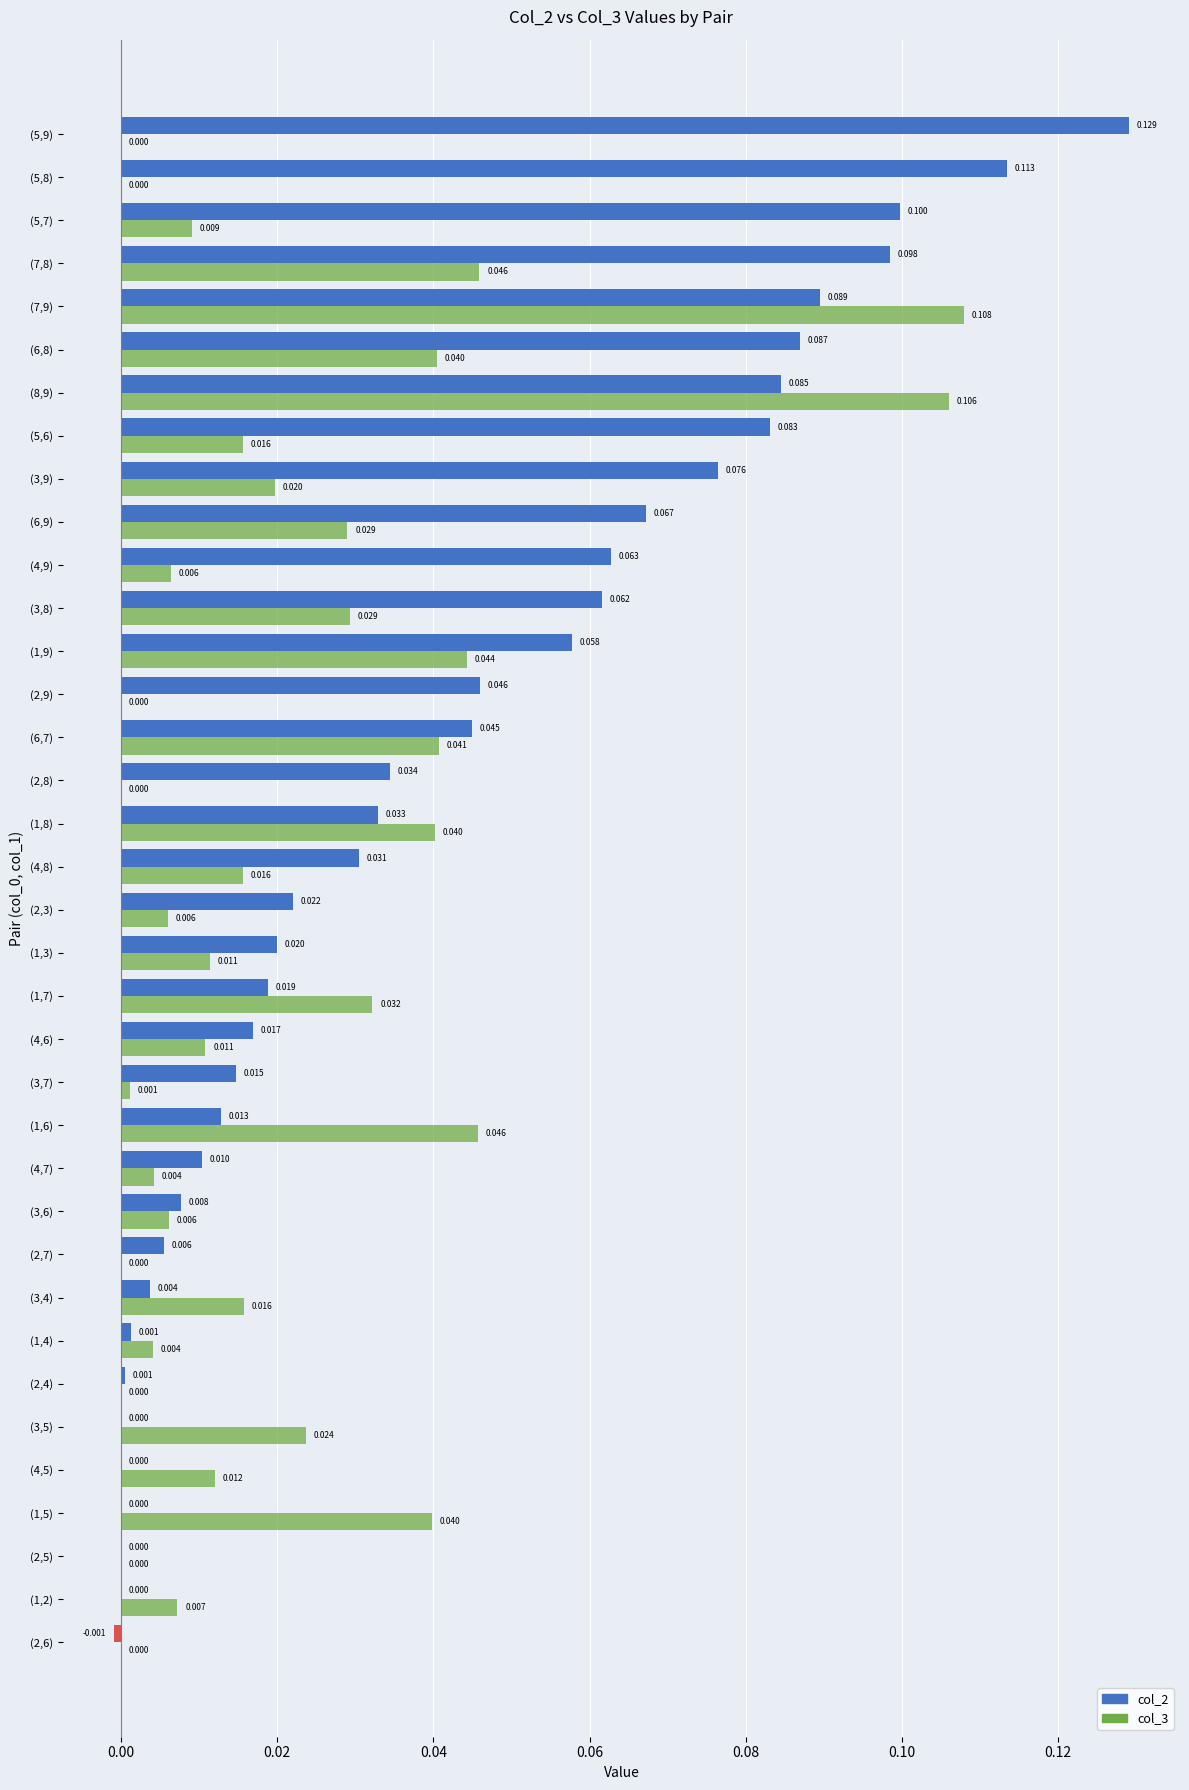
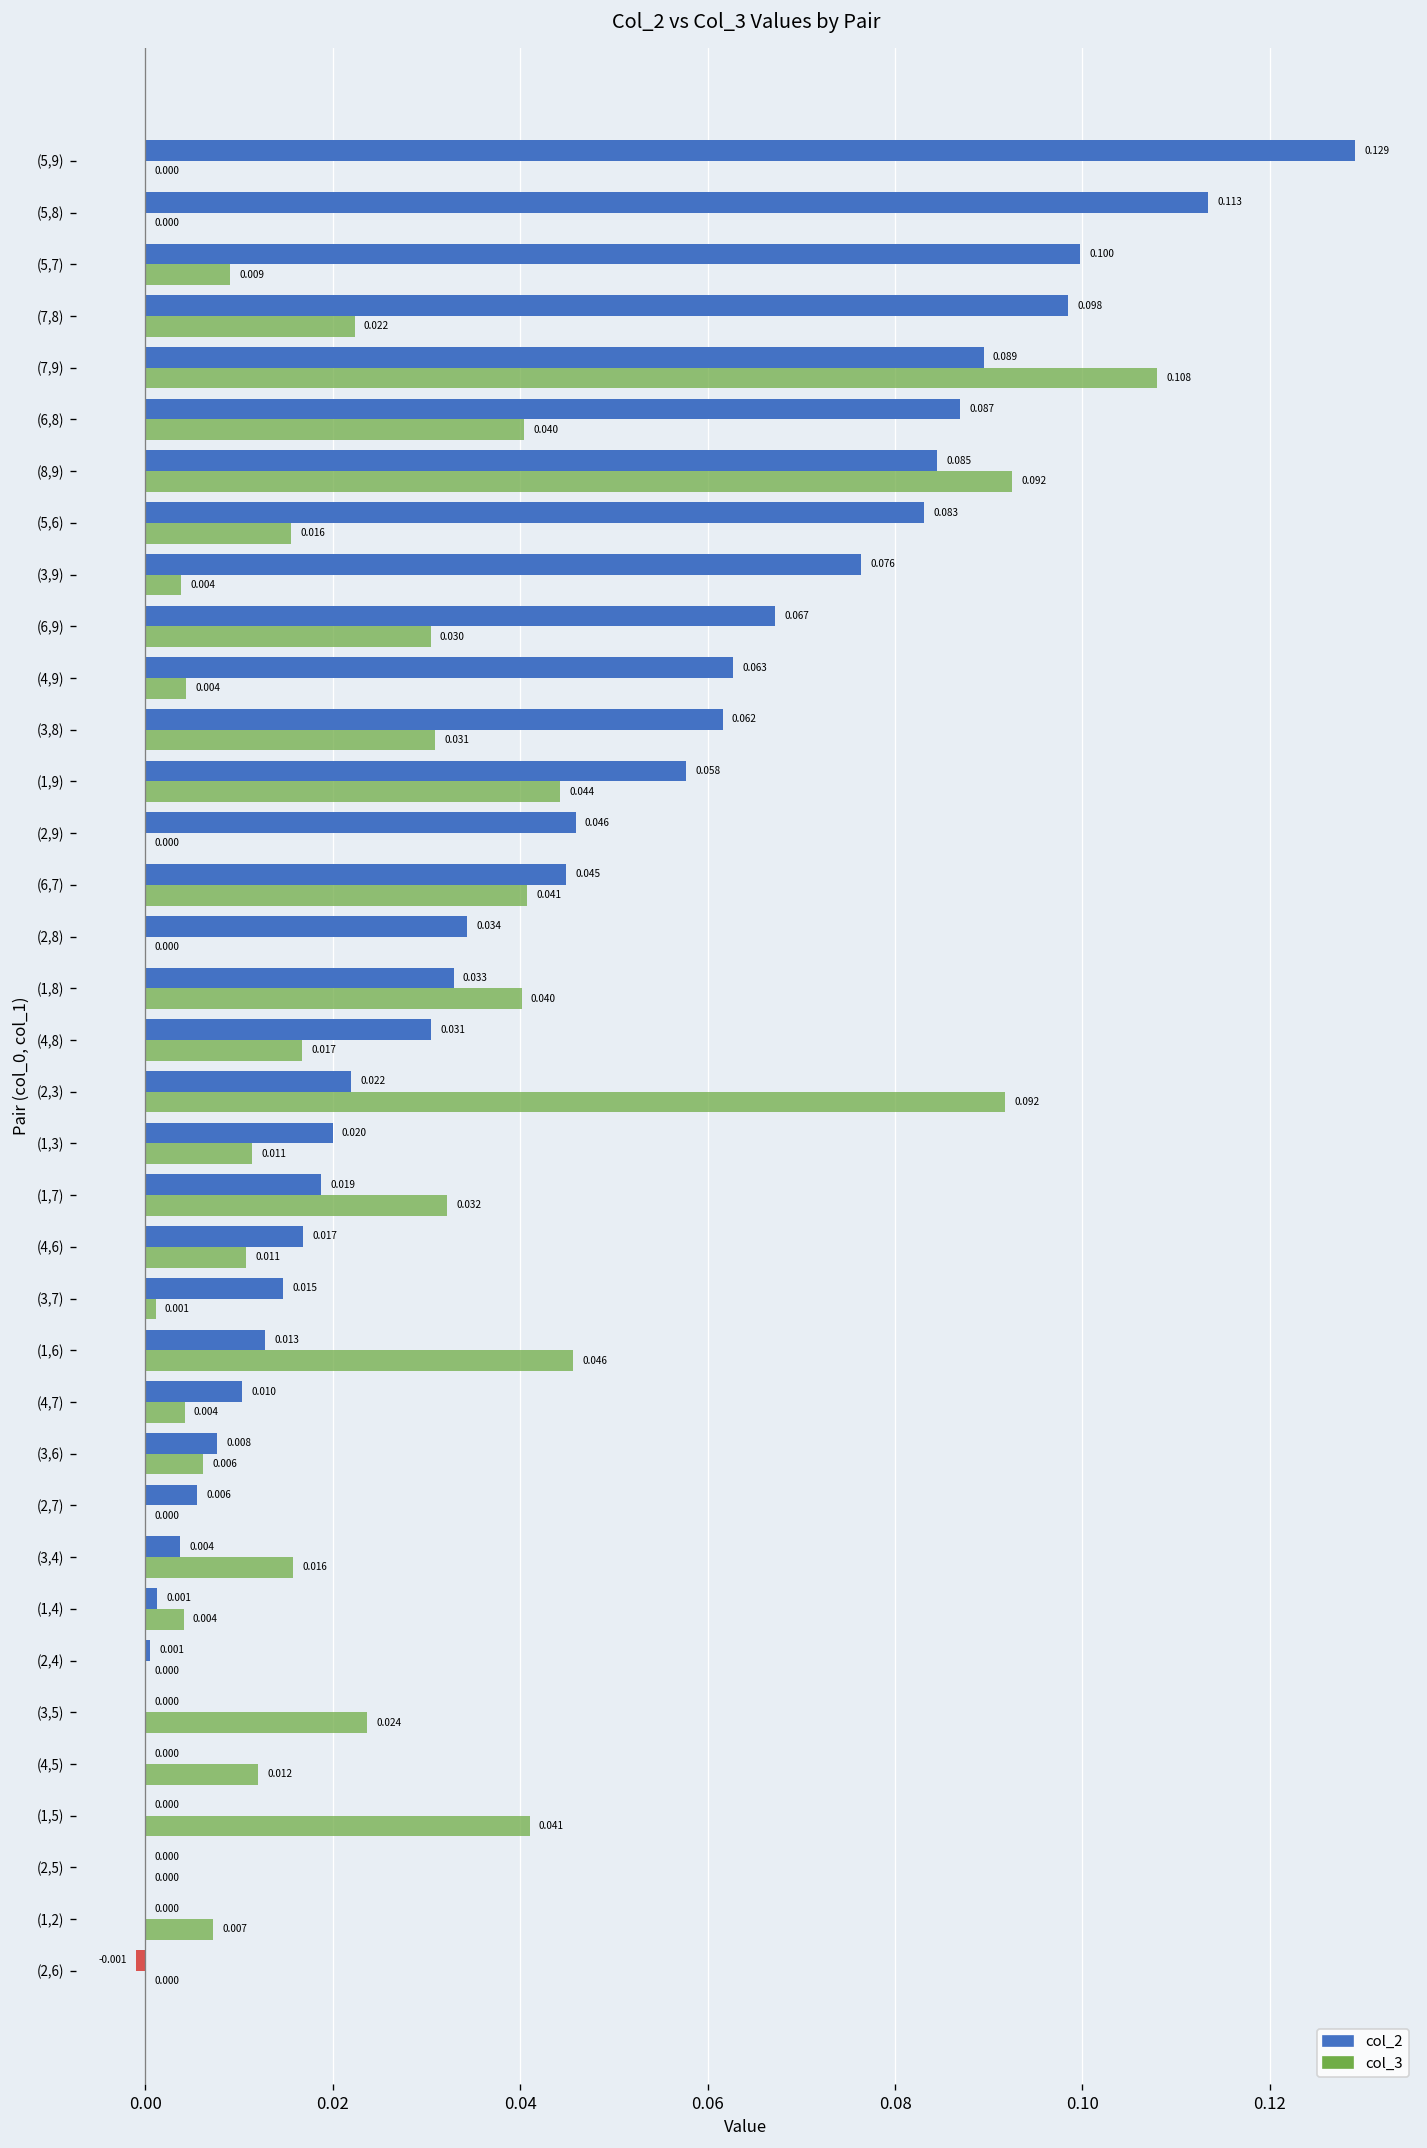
col_3, (7,8): 0.046 -> 0.022
col_3, (8,9): 0.106 -> 0.092
col_3, (3,9): 0.020 -> 0.004
col_3, (6,9): 0.029 -> 0.030
col_3, (4,9): 0.006 -> 0.004
col_3, (3,8): 0.029 -> 0.031
col_3, (4,8): 0.016 -> 0.017
col_3, (2,3): 0.006 -> 0.092
col_3, (1,5): 0.040 -> 0.041
